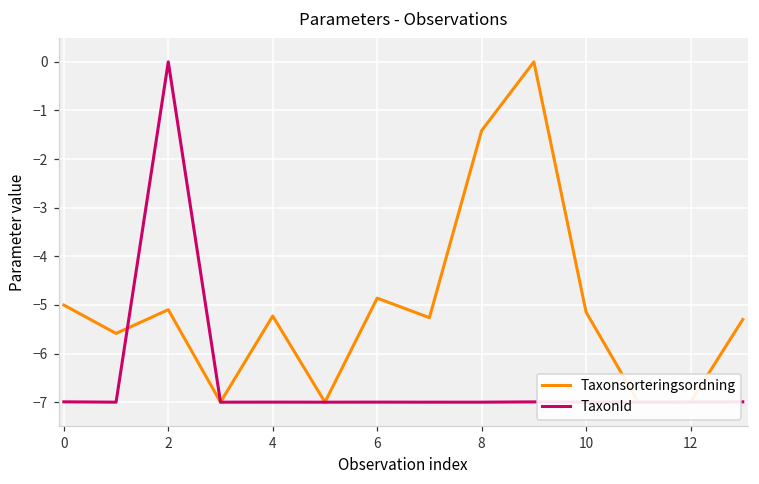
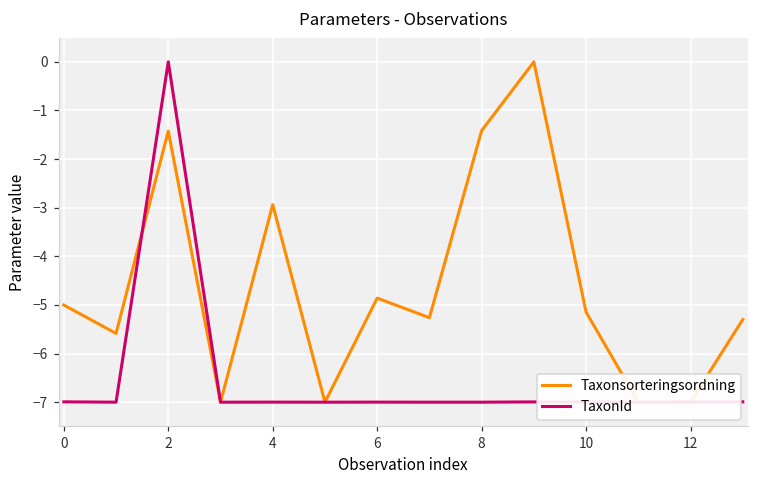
Taxonsorteringsordning, 2: -5.1 -> -1.4
Taxonsorteringsordning, 4: -5.2 -> -2.9
